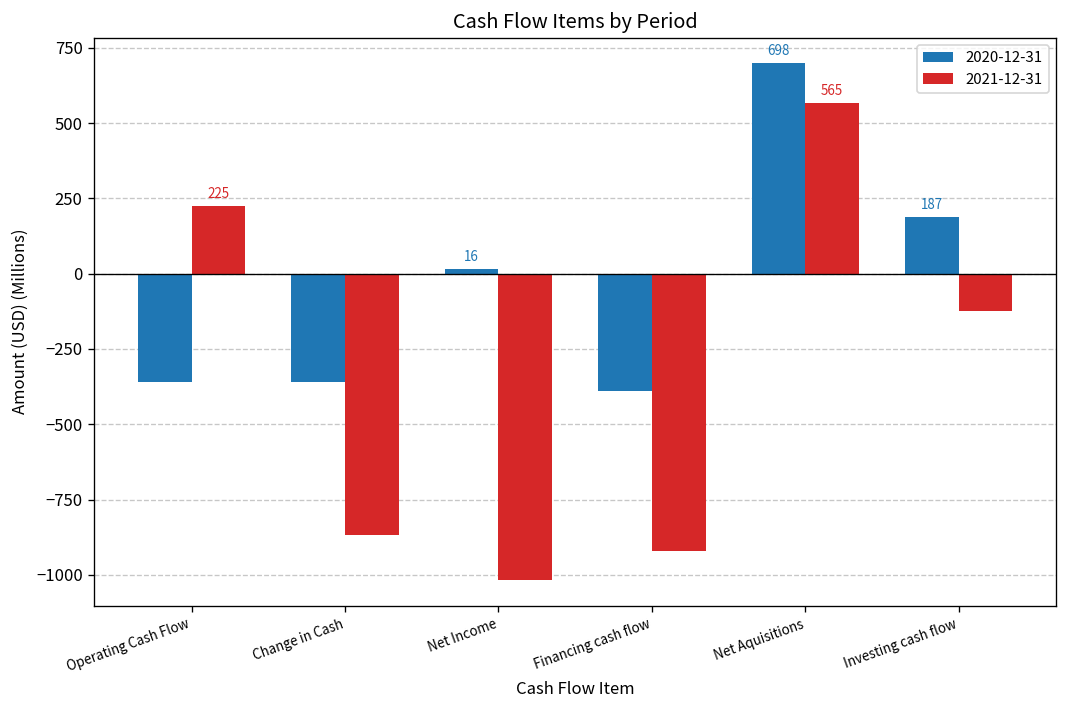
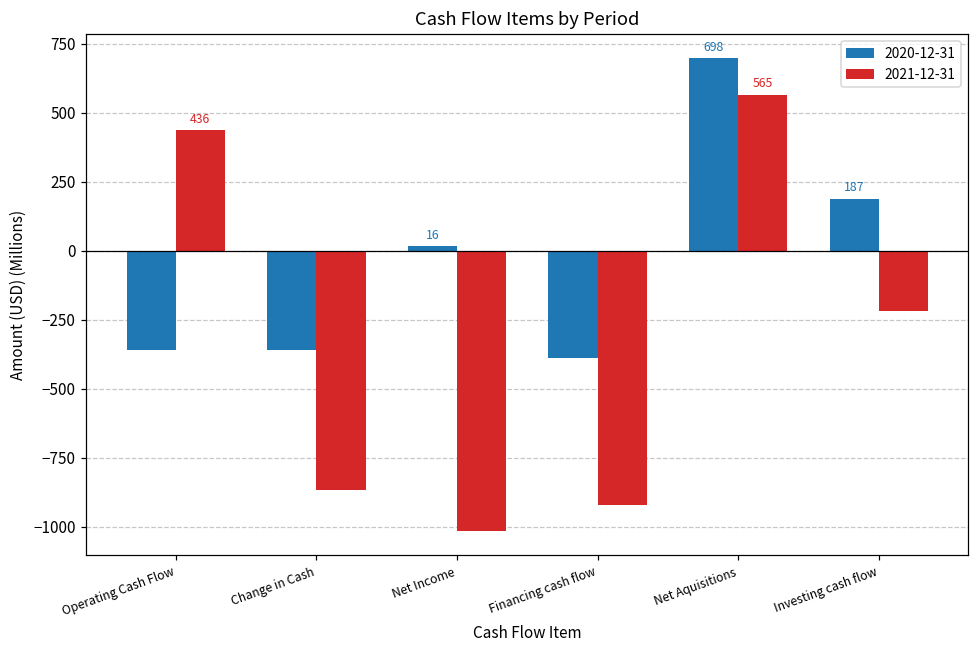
2021-12-31, Operating Cash Flow: 225 -> 436
2021-12-31, Investing cash flow: -120 -> -220
